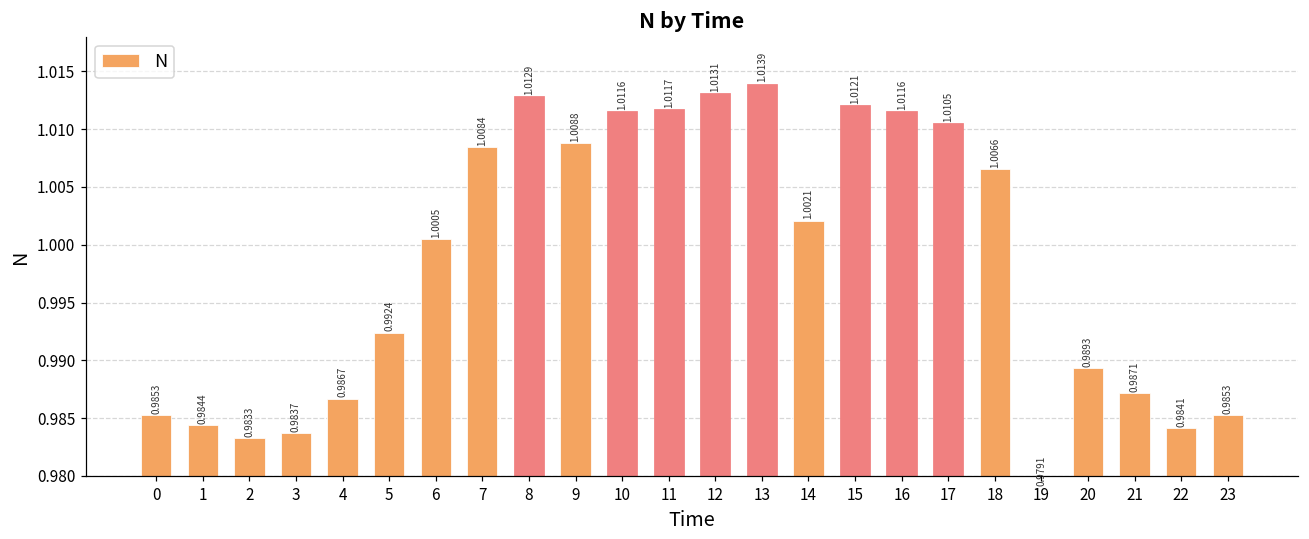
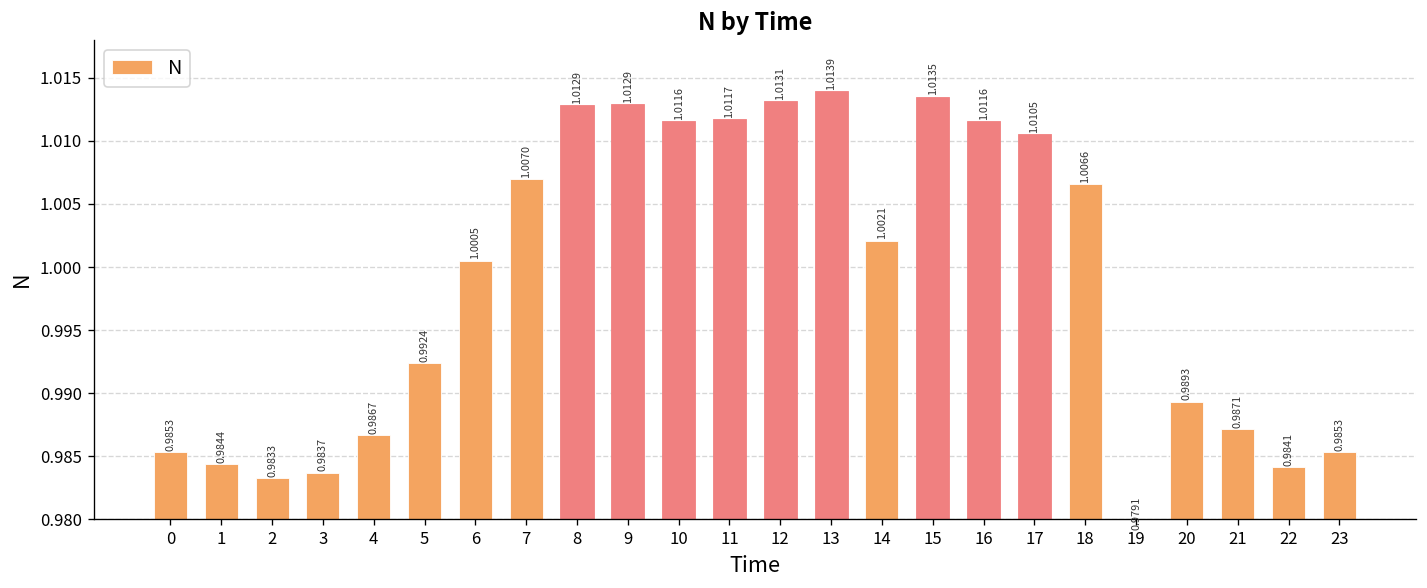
7: 1.0084 -> 1.0070
9: 1.0088 -> 1.0129
15: 1.0121 -> 1.0135
